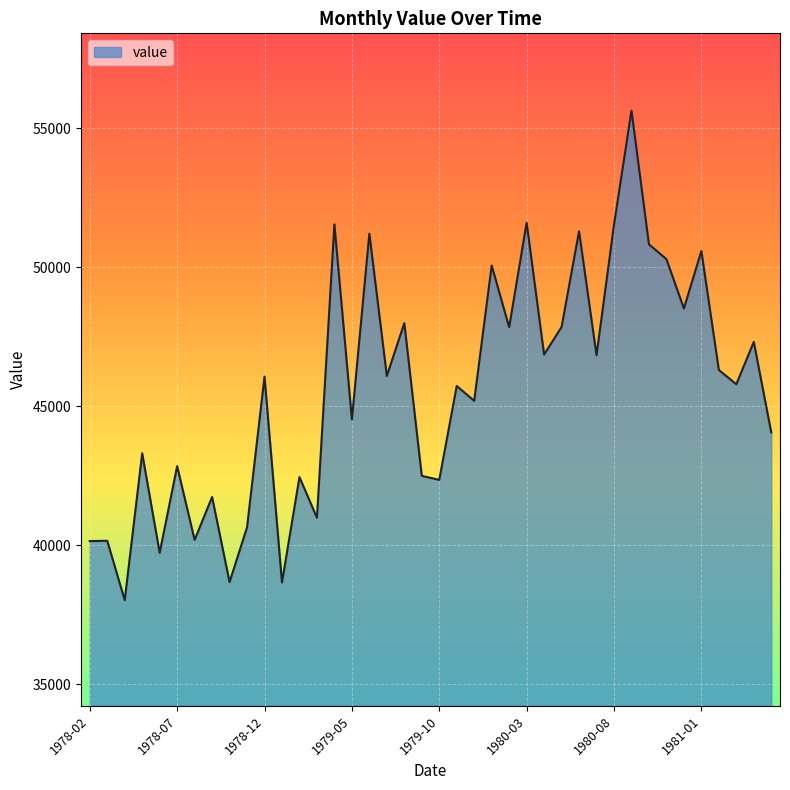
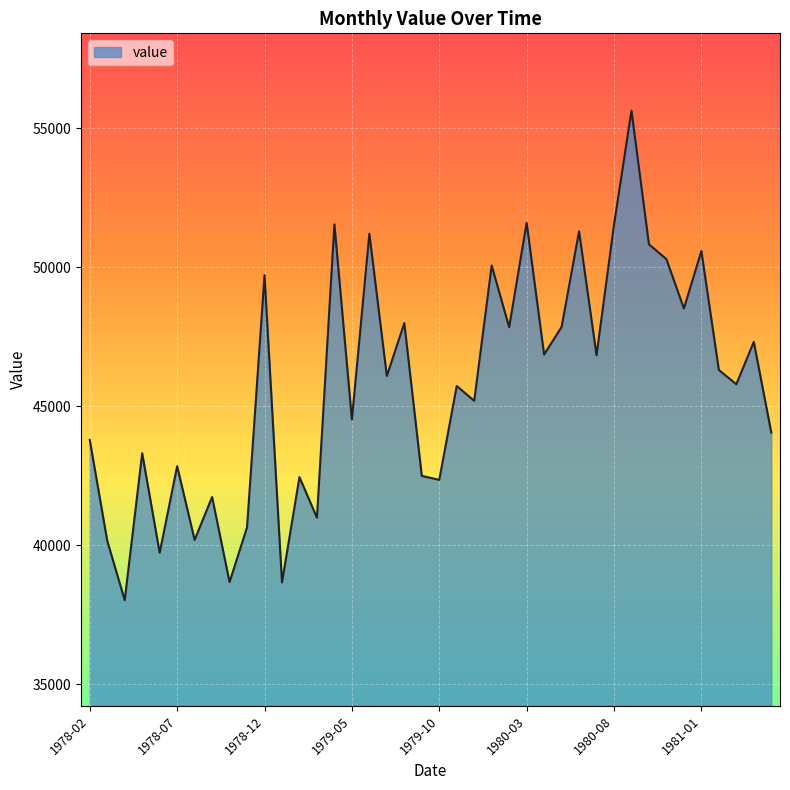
1978-02: 40100 -> 43800
1978-12: 46100 -> 49700
